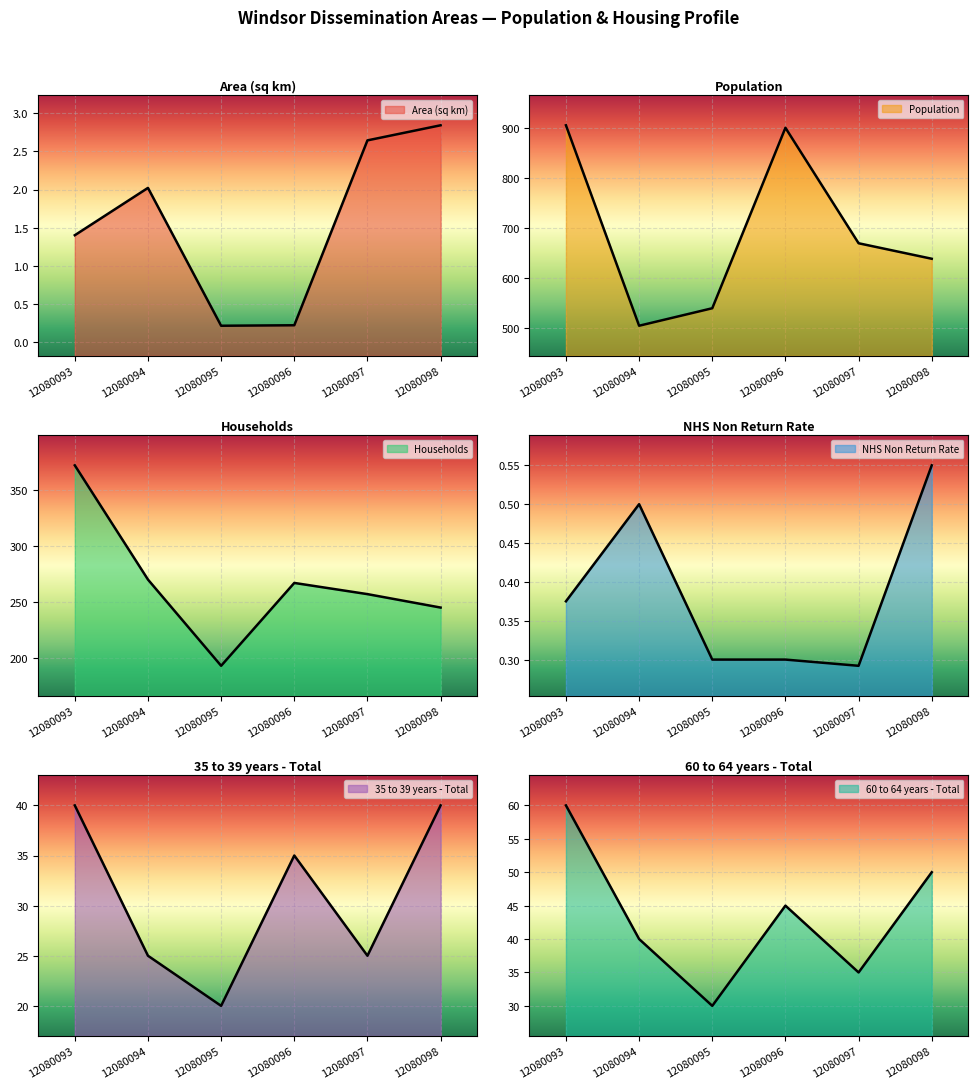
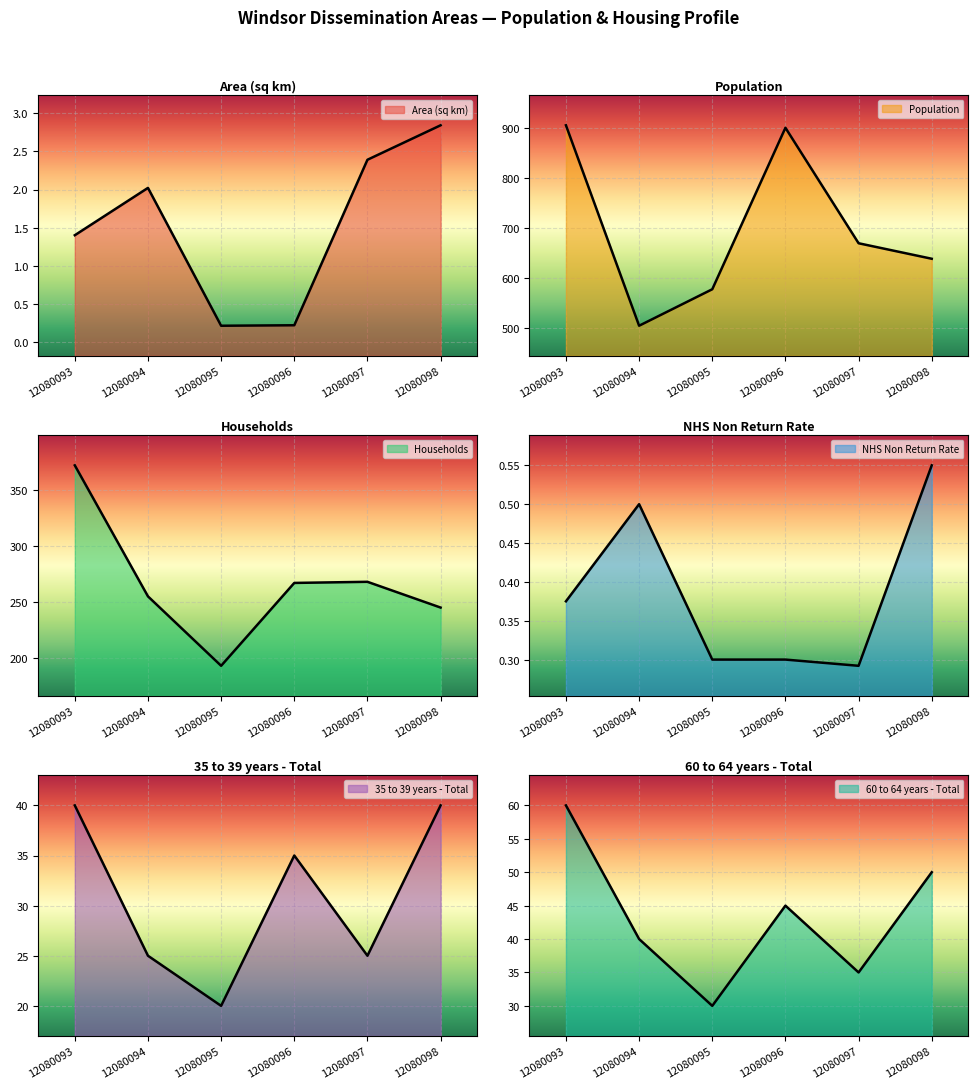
Area (sq km), 12080097: 2.6 -> 2.4
Population, 12080095: 540 -> 580
Households, 12080094: 270 -> 255
Households, 12080097: 257 -> 268
